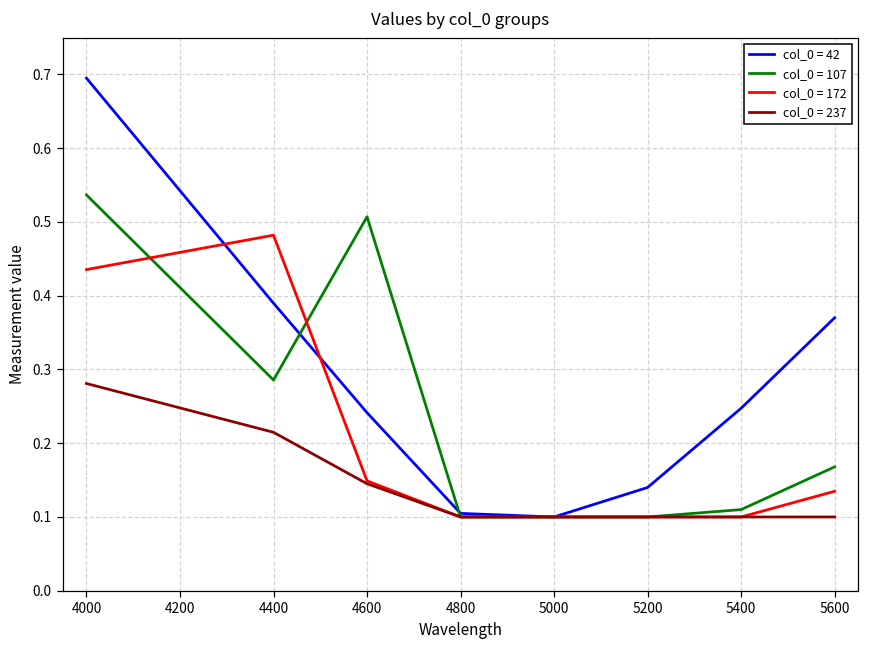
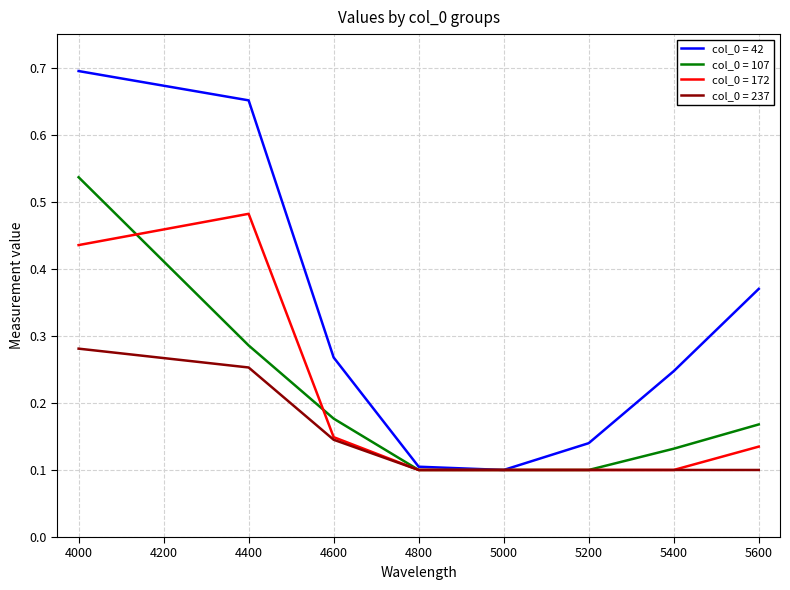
col_0 = 42, 4400: 0.39 -> 0.65
col_0 = 237, 4400: 0.21 -> 0.25
col_0 = 42, 4600: 0.24 -> 0.27
col_0 = 107, 4600: 0.51 -> 0.18
col_0 = 107, 5400: 0.11 -> 0.13
